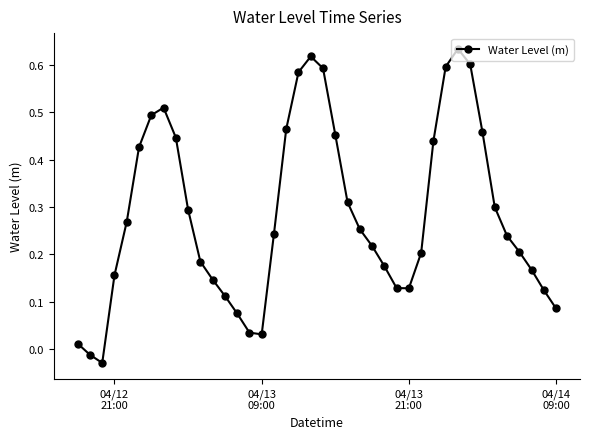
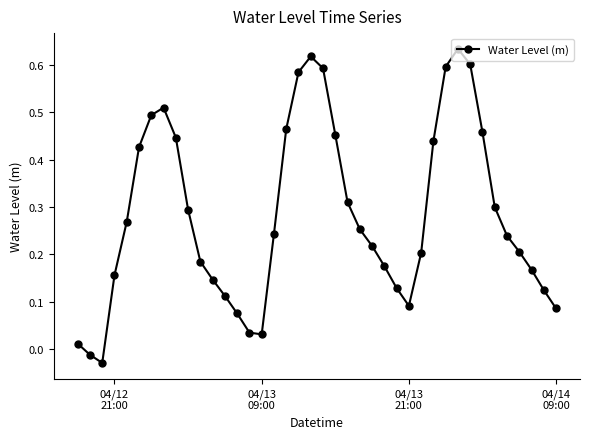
04/13 21:00: 0.13 -> 0.09
